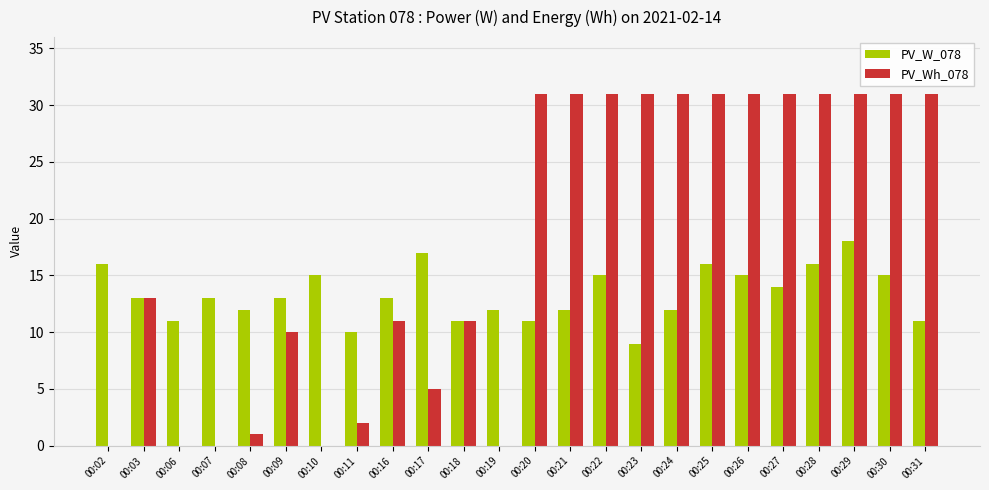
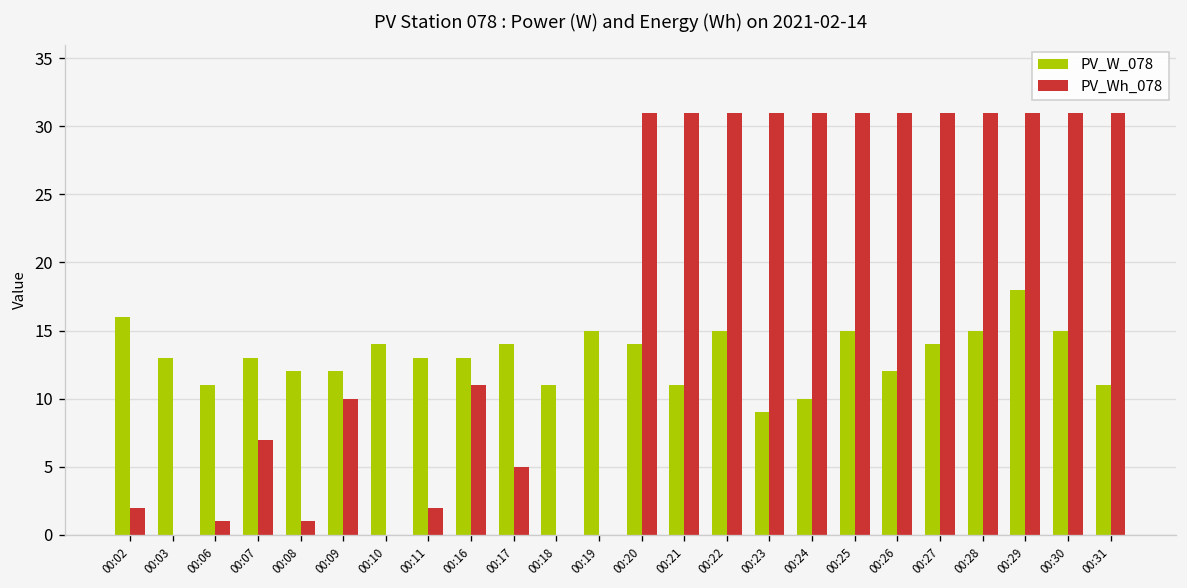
PV_Wh_078, 00:02: 0 -> 2
PV_Wh_078, 00:03: 13 -> 0
PV_Wh_078, 00:06: 0 -> 1
PV_Wh_078, 00:07: 0 -> 7
PV_W_078, 00:09: 13 -> 12
PV_W_078, 00:10: 15 -> 14
PV_W_078, 00:11: 10 -> 13
PV_W_078, 00:17: 17 -> 14
PV_Wh_078, 00:18: 11 -> 0
PV_W_078, 00:19: 12 -> 15
PV_W_078, 00:20: 11 -> 14
PV_W_078, 00:21: 12 -> 11
PV_W_078, 00:24: 12 -> 10
PV_W_078, 00:25: 16 -> 15
PV_W_078, 00:26: 15 -> 12
PV_W_078, 00:28: 16 -> 15
